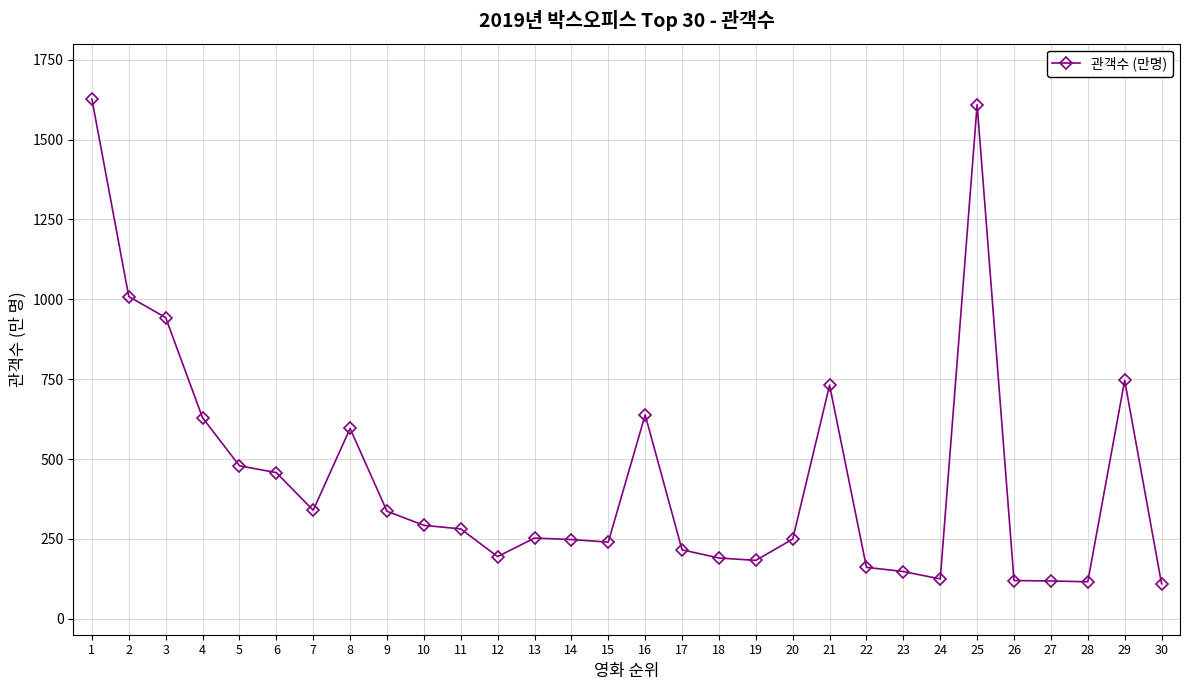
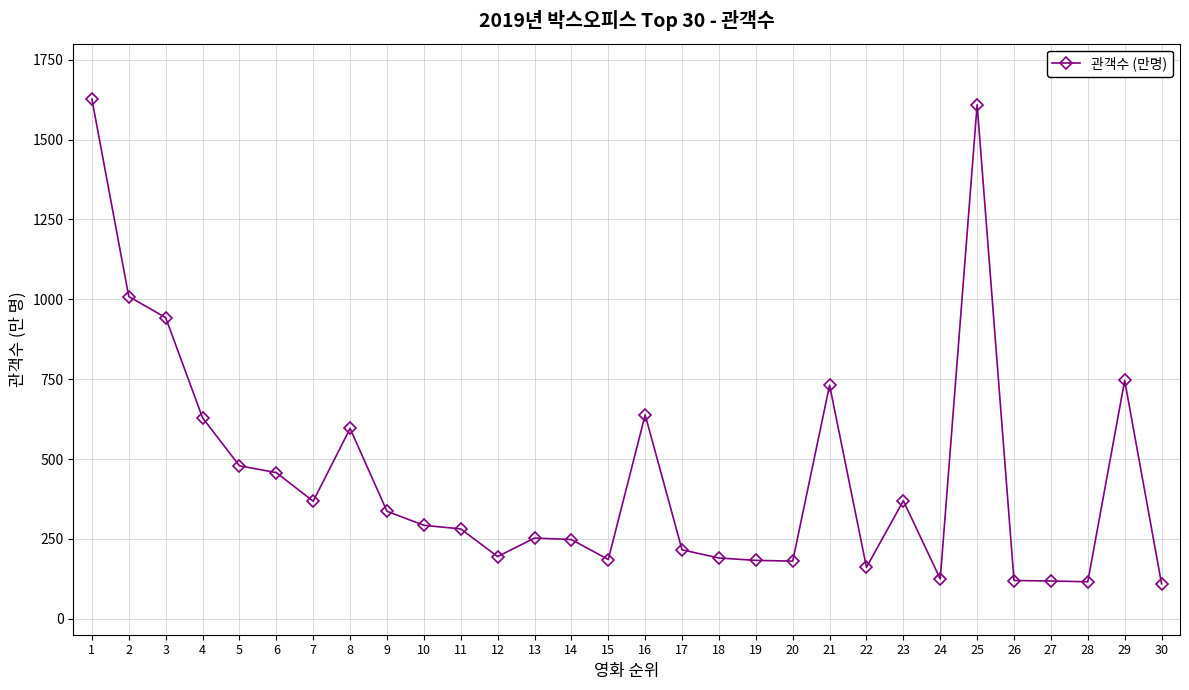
7: 340 -> 370
15: 240 -> 190
20: 250 -> 180
23: 150 -> 370
